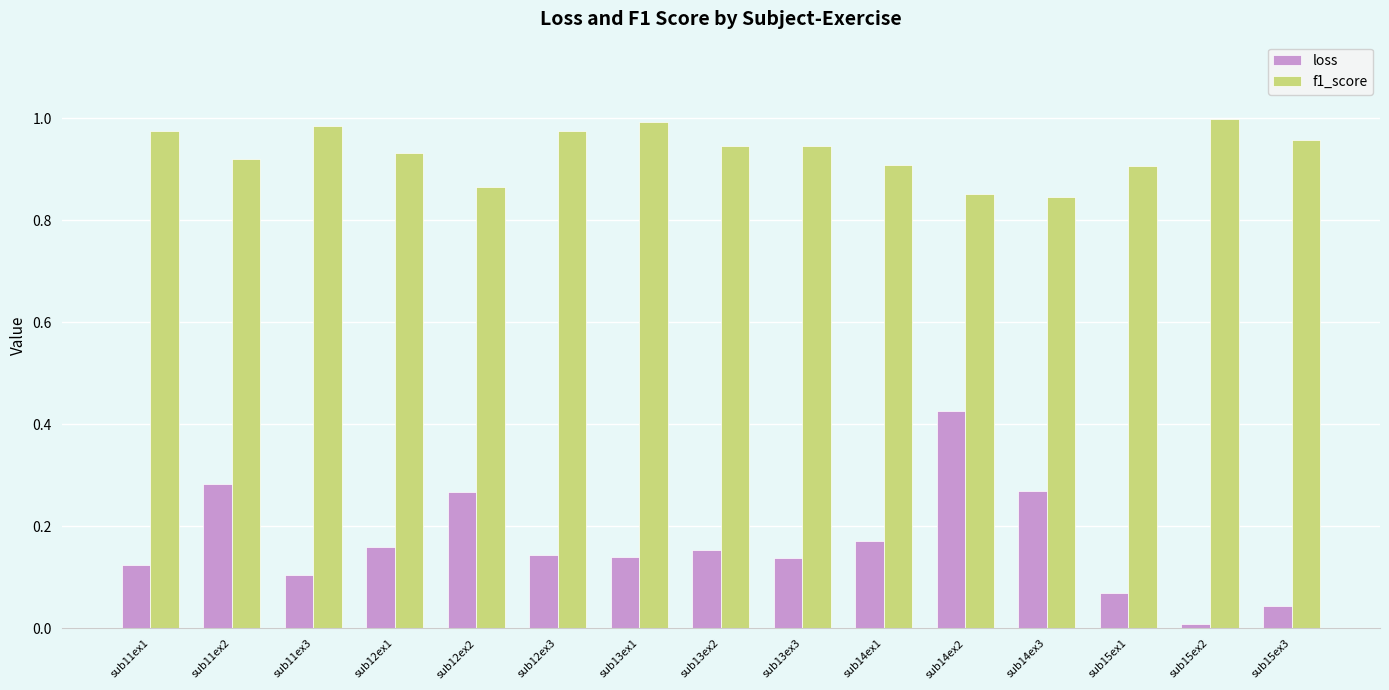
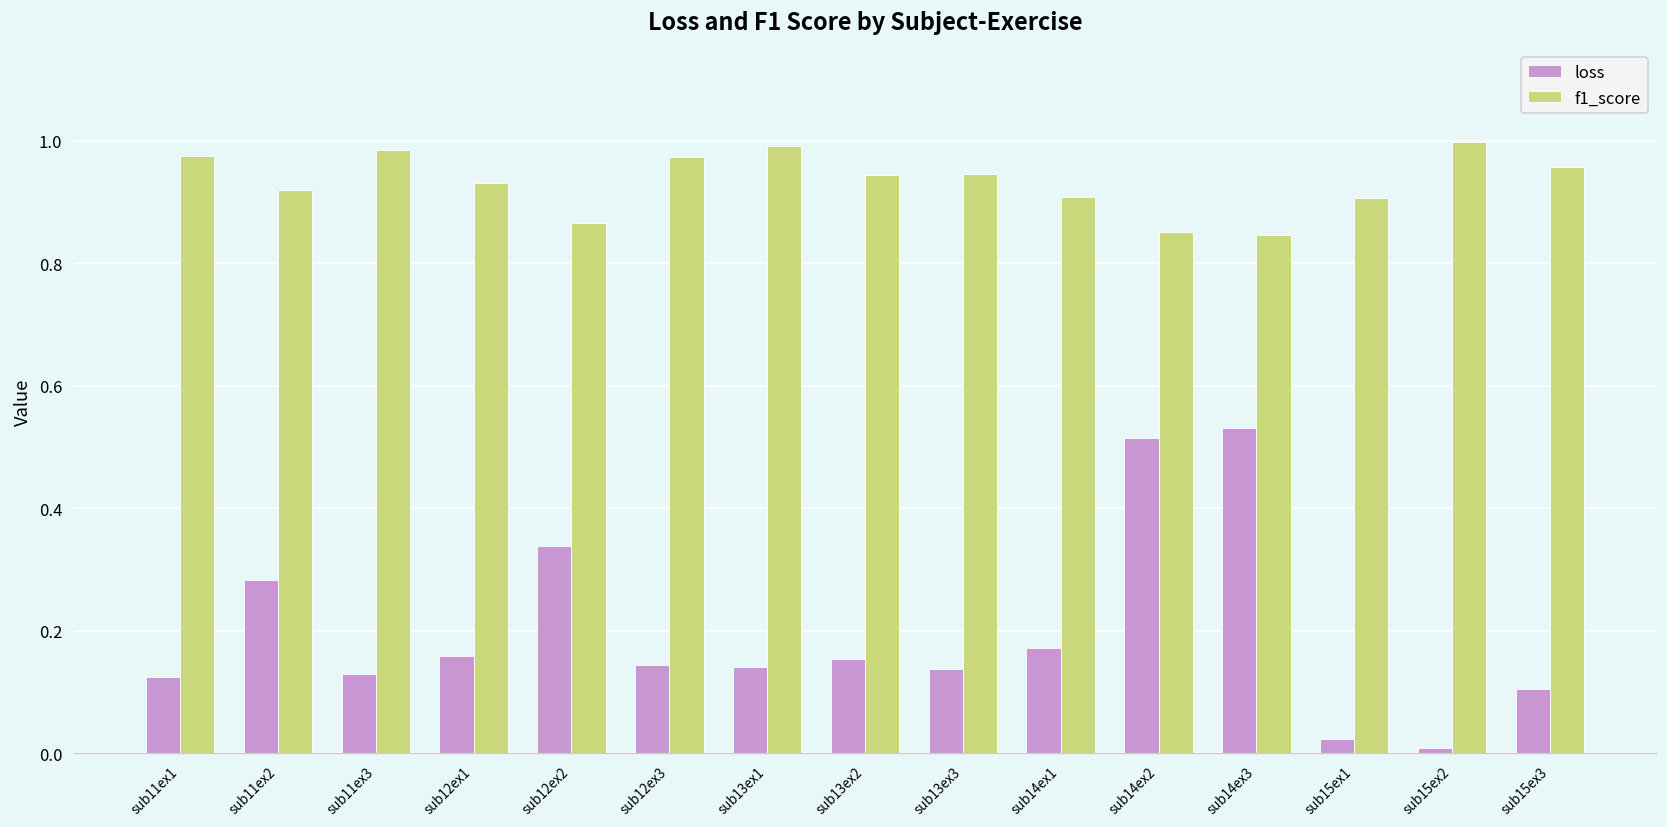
loss, sub11ex3: 0.10 -> 0.13
loss, sub12ex2: 0.27 -> 0.34
loss, sub14ex2: 0.43 -> 0.52
loss, sub14ex3: 0.27 -> 0.53
loss, sub15ex1: 0.07 -> 0.02
loss, sub15ex3: 0.04 -> 0.10
